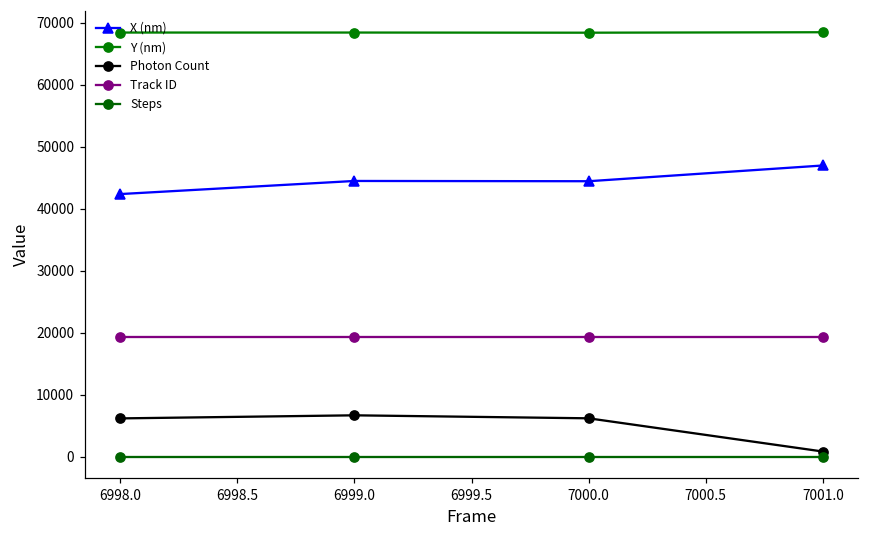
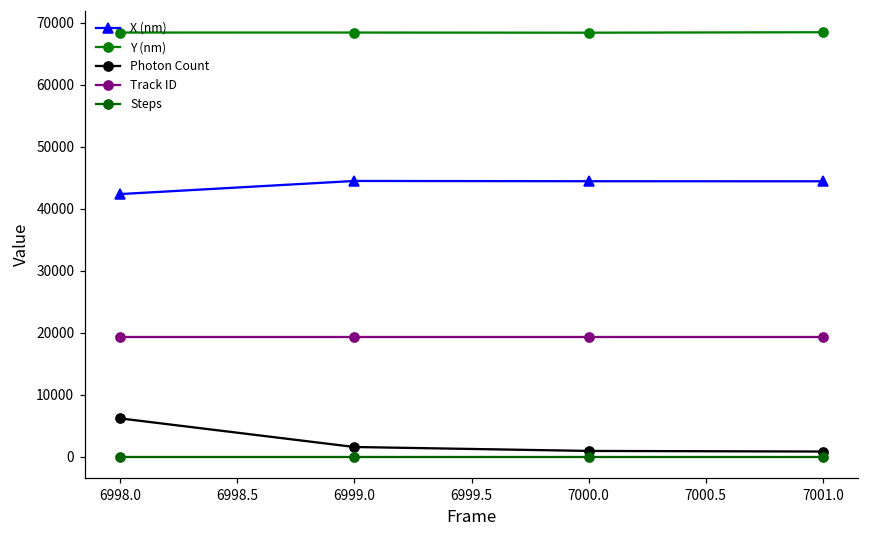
Photon Count, 6999.0: 7000 -> 2000
Photon Count, 7000.0: 6000 -> 1000
X (nm), 7001.0: 47000 -> 44000
